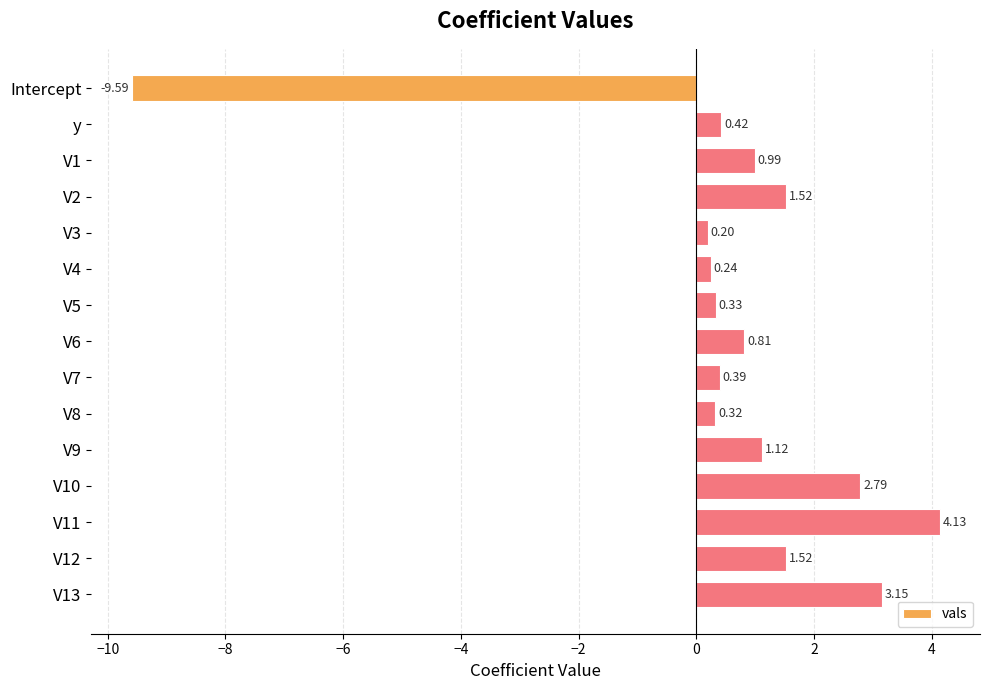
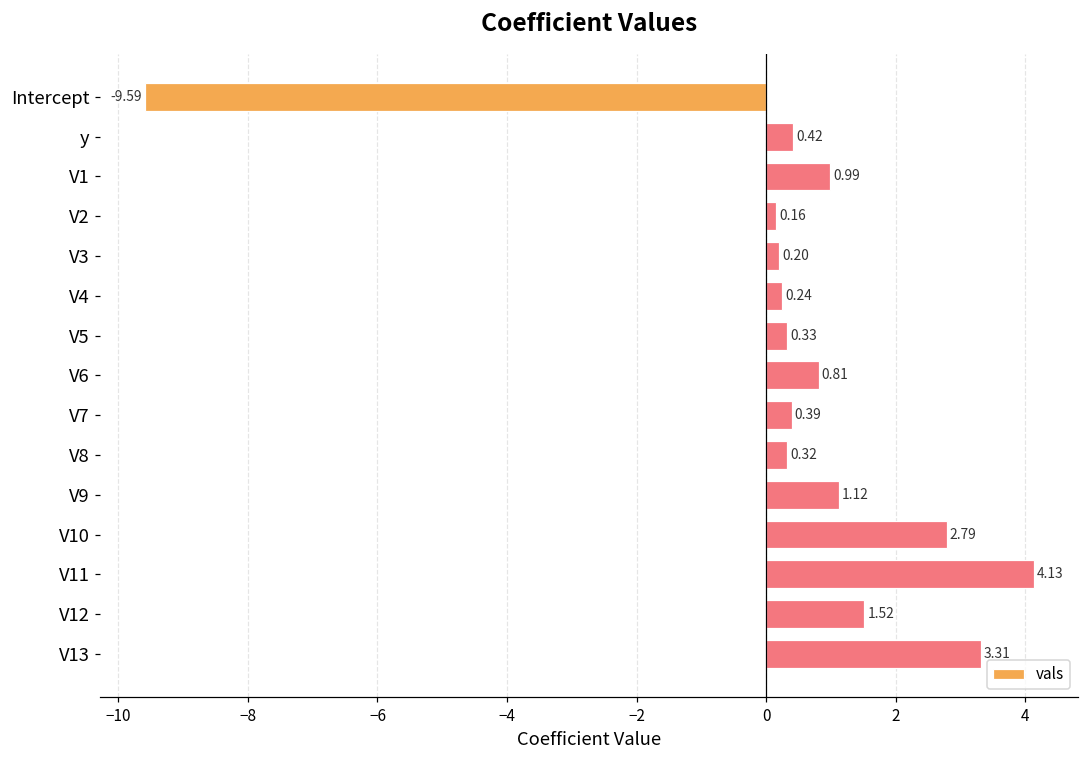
V2: 1.52 -> 0.16
V13: 3.15 -> 3.31
